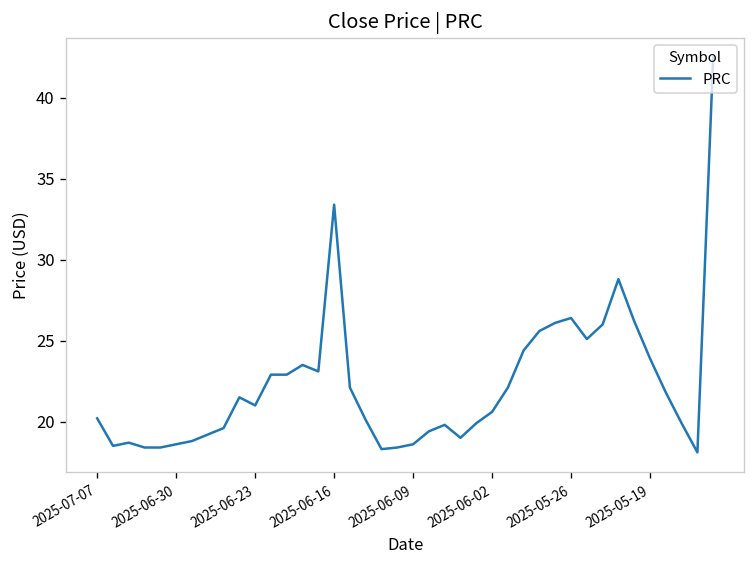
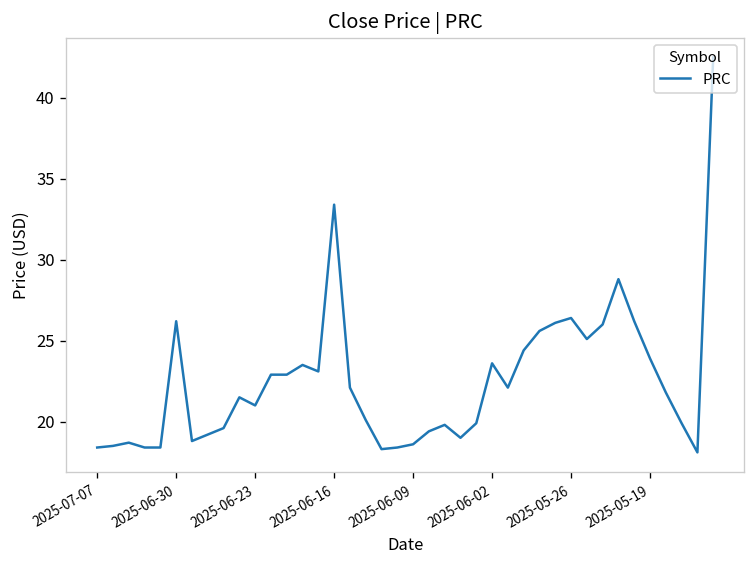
2025-07-07: 20.2 -> 18.4
2025-06-30: 18.6 -> 26.2
2025-06-02: 20.6 -> 23.6
